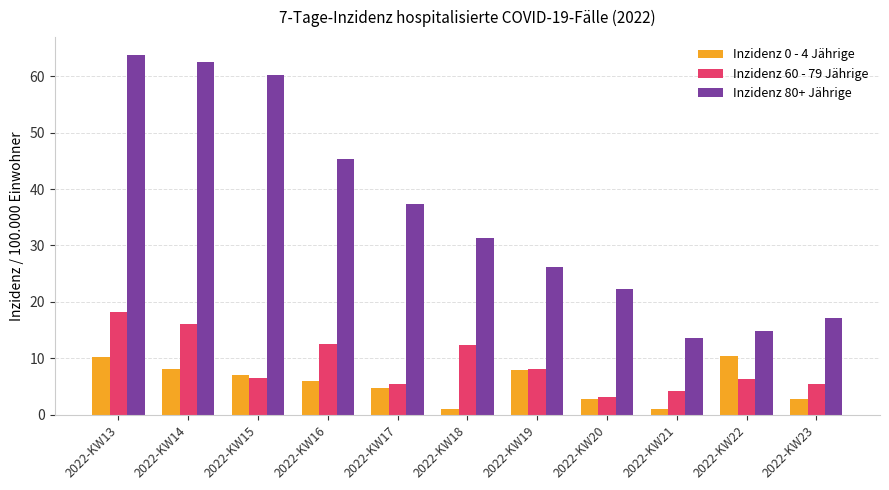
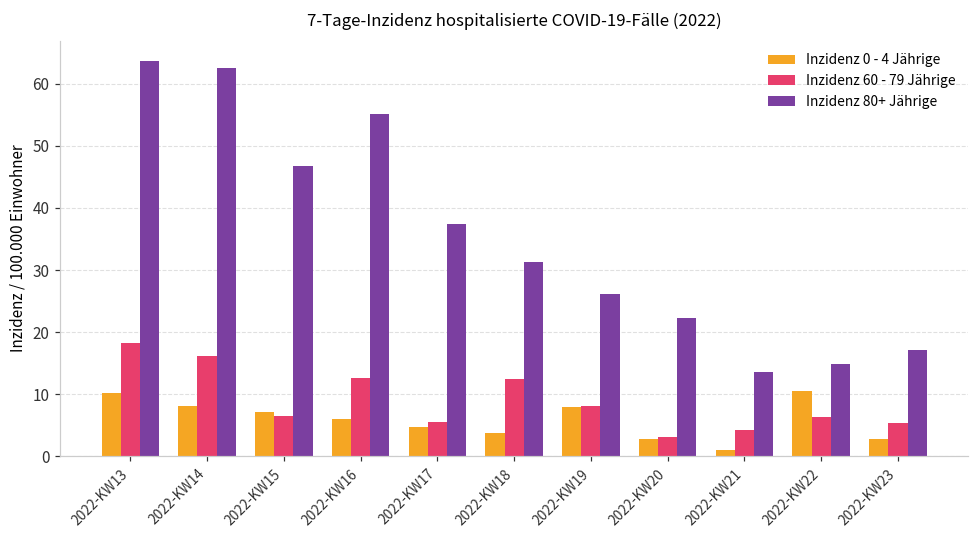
Inzidenz 80+ Jährige, 2022-KW15: 60 -> 47
Inzidenz 80+ Jährige, 2022-KW16: 45 -> 55
Inzidenz 0 - 4 Jährige, 2022-KW18: 1 -> 4
